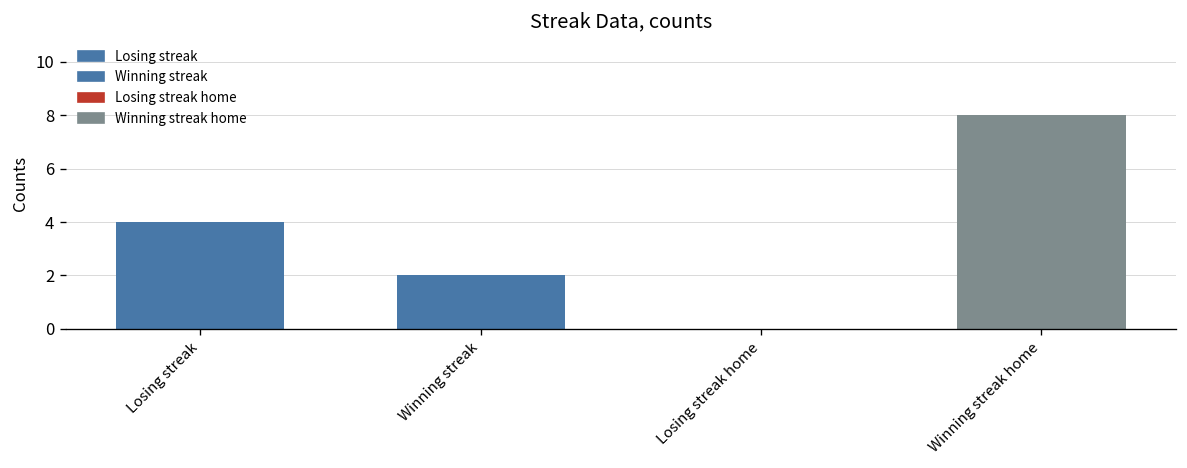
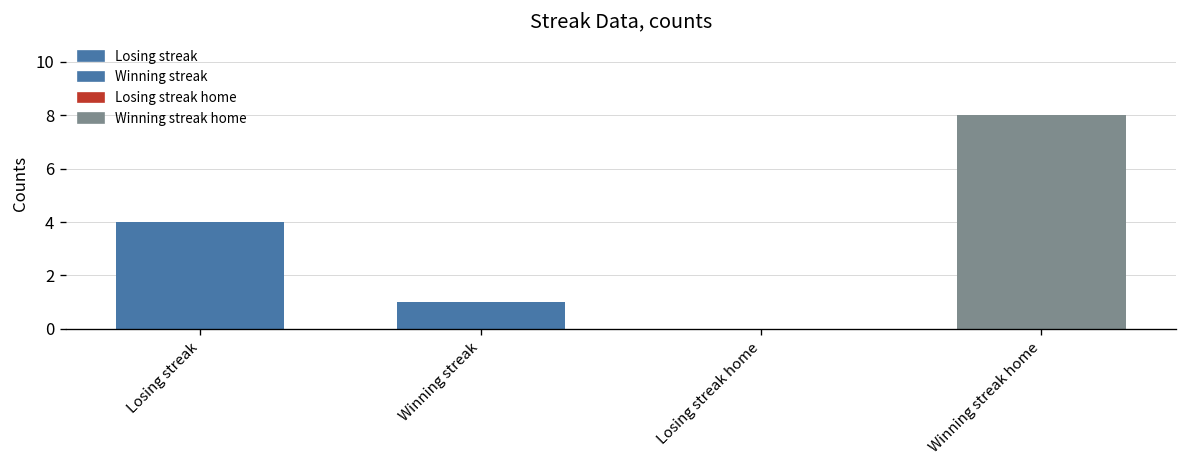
Winning streak: 2 -> 1
